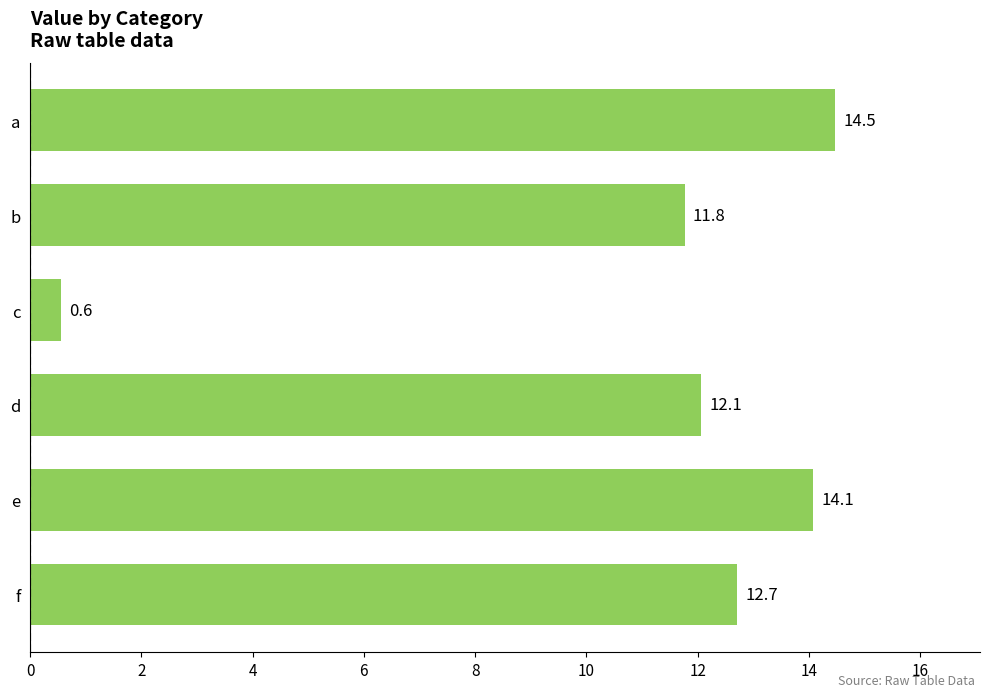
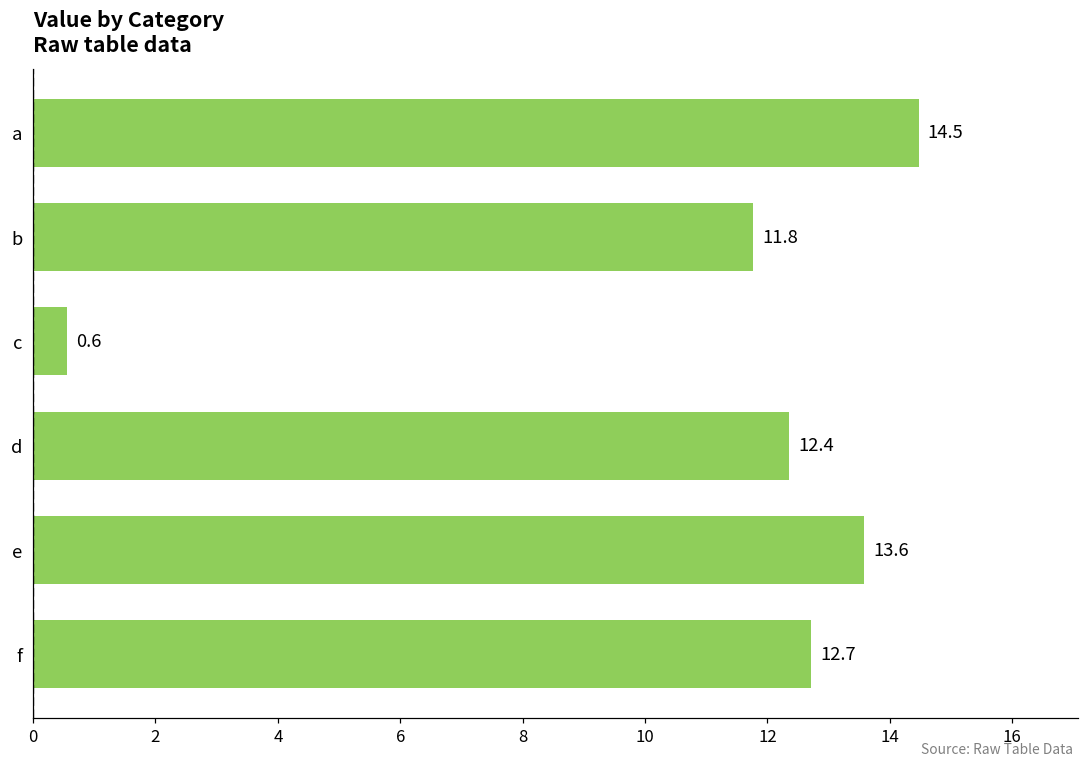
d: 12.1 -> 12.4
e: 14.1 -> 13.6
